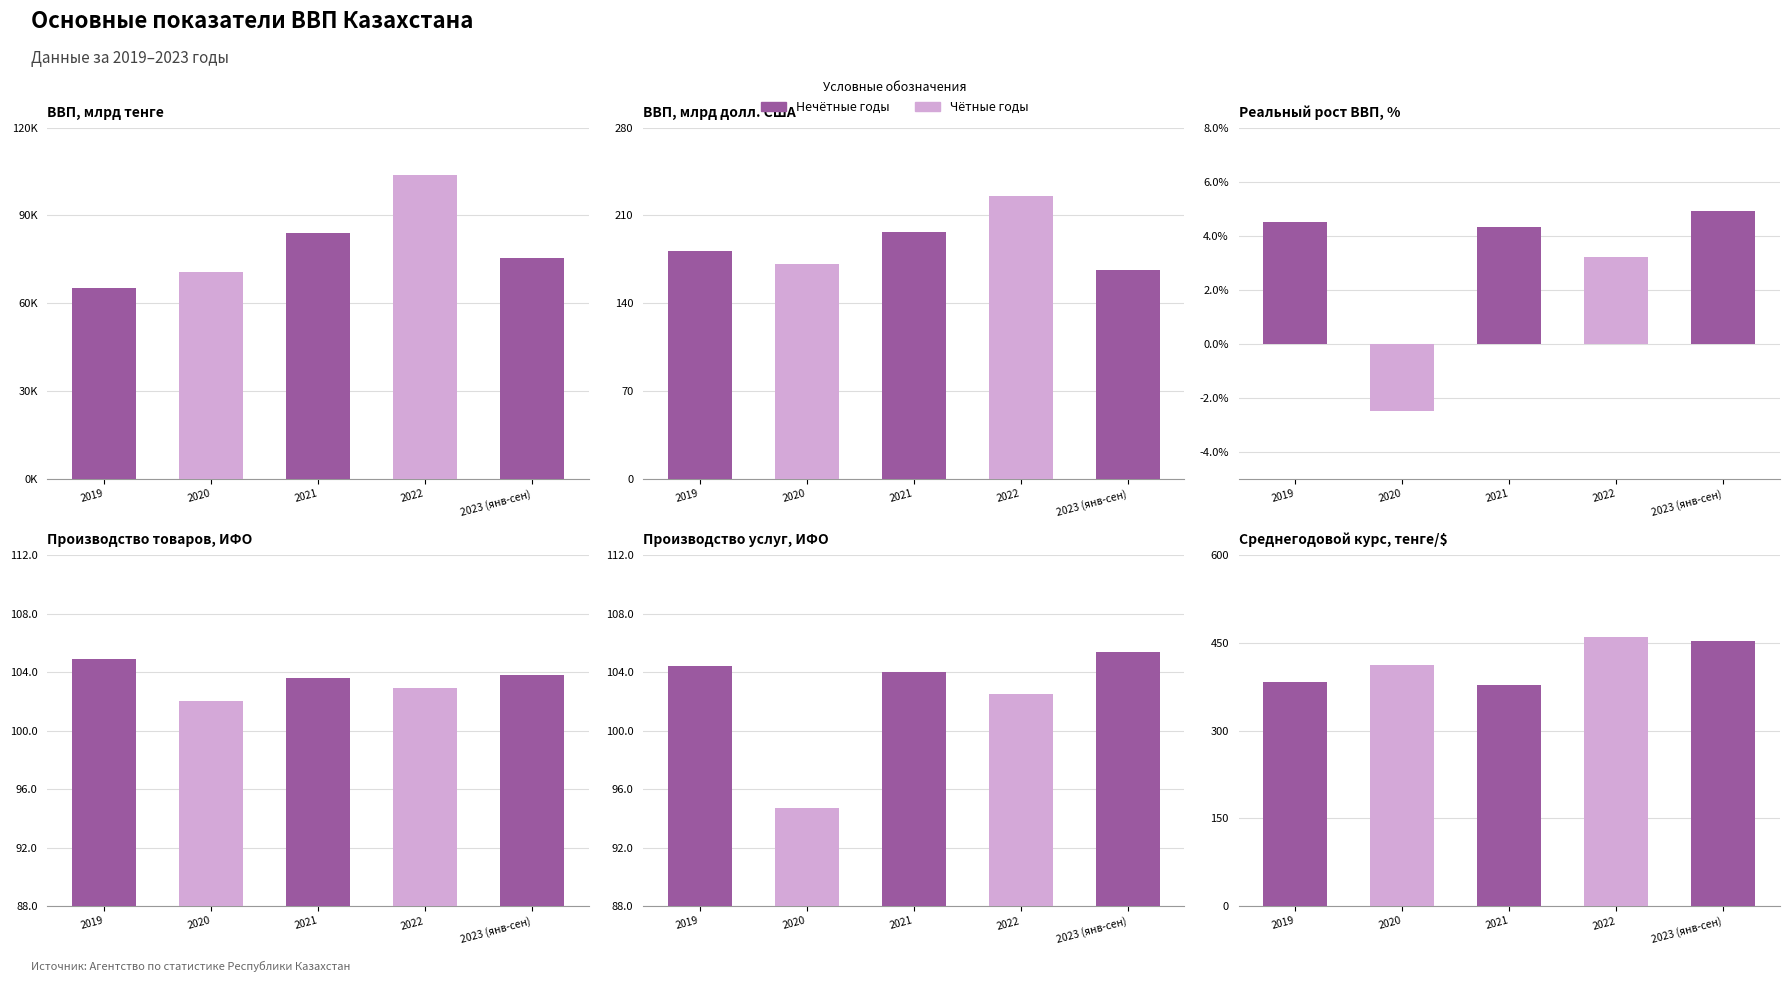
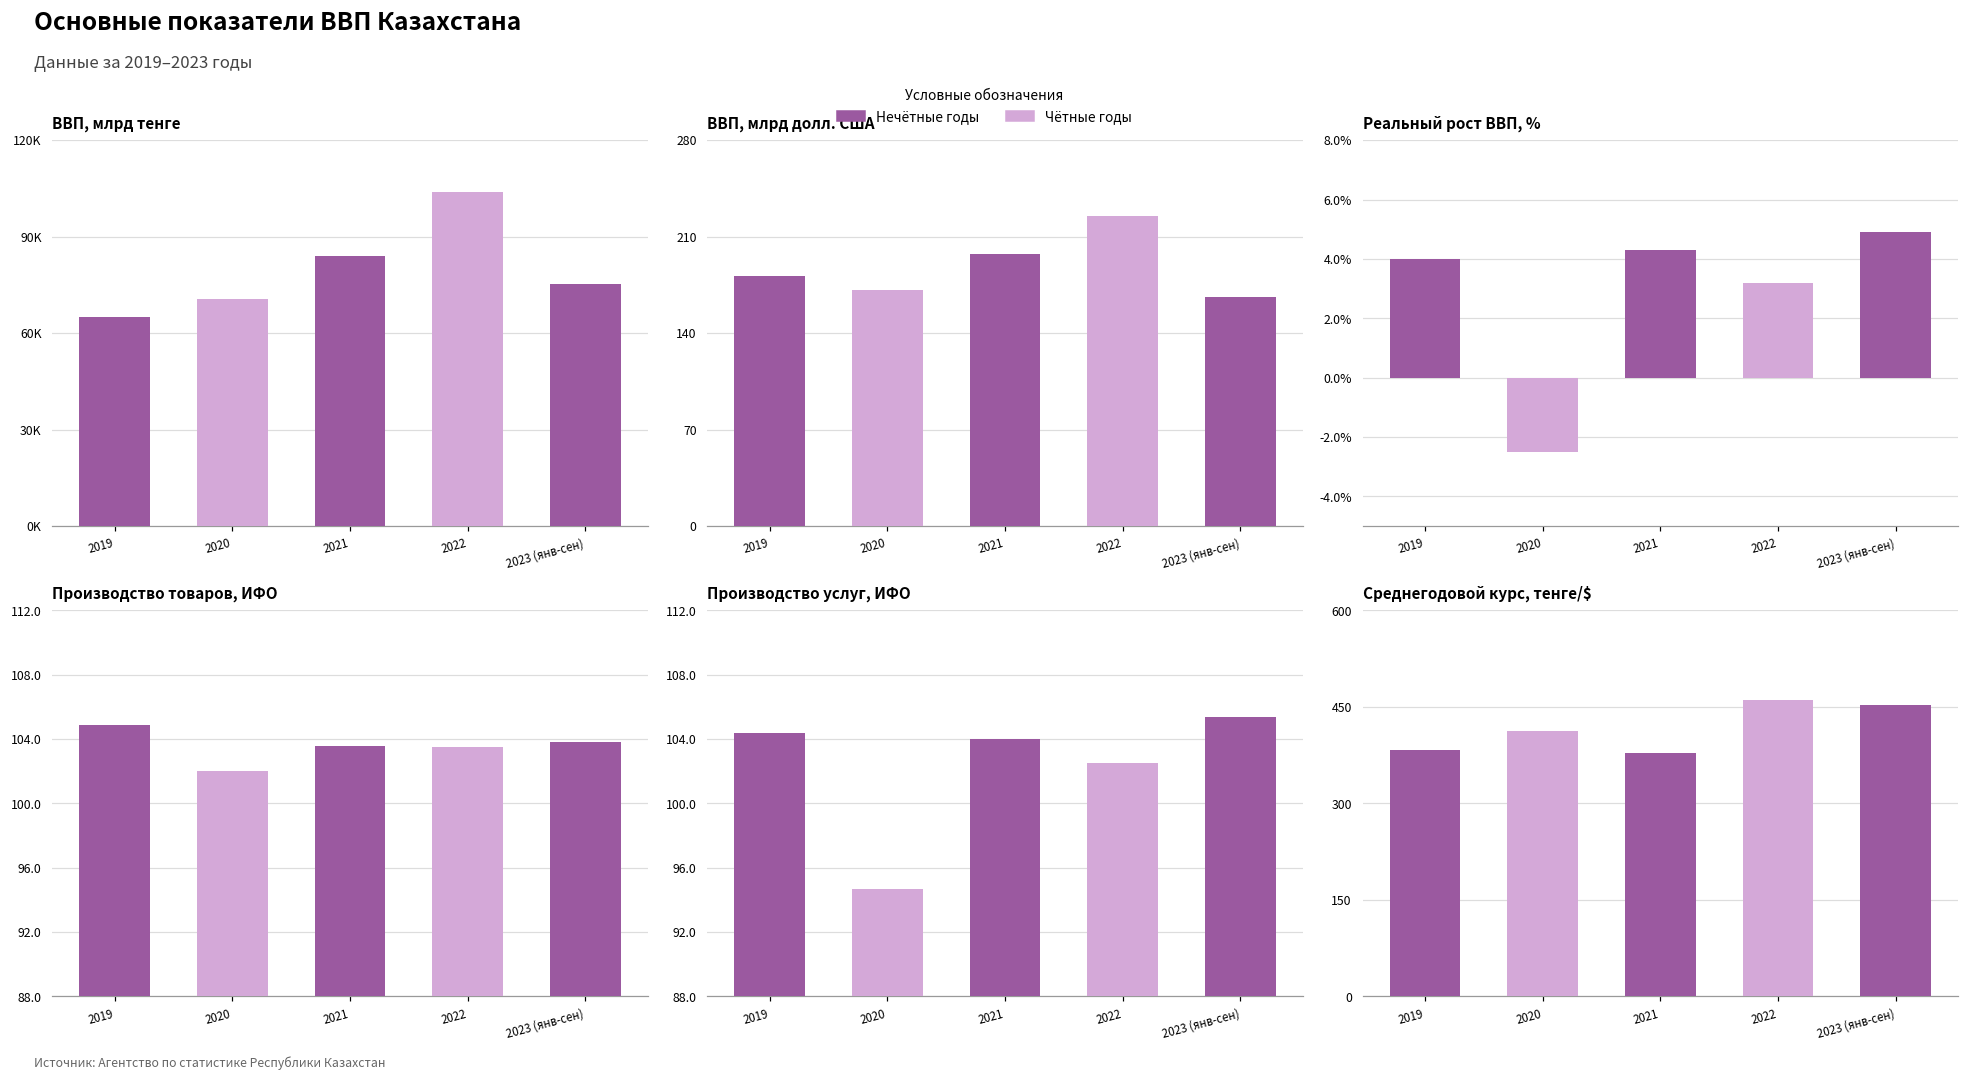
Реальный рост ВВП, %, 2019: 4.5% -> 4.0%
Производство товаров, ИФО, 2022: 102.9 -> 103.5
